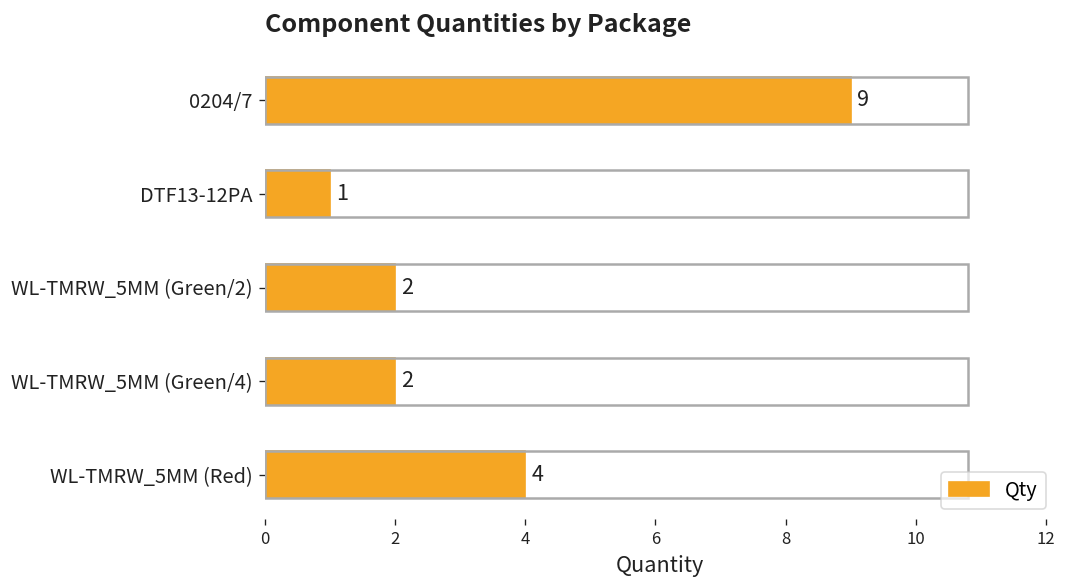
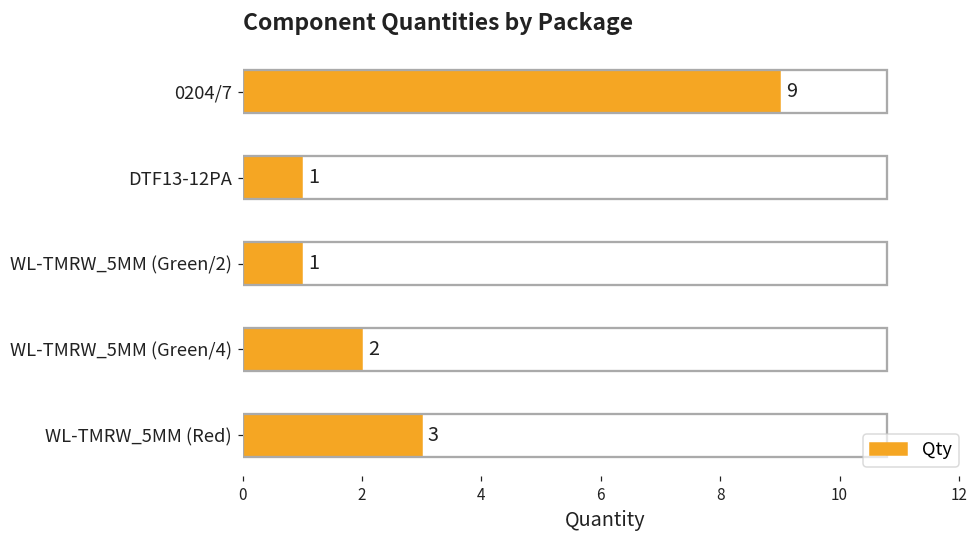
WL-TMRW_5MM (Green/2): 2 -> 1
WL-TMRW_5MM (Red): 4 -> 3
